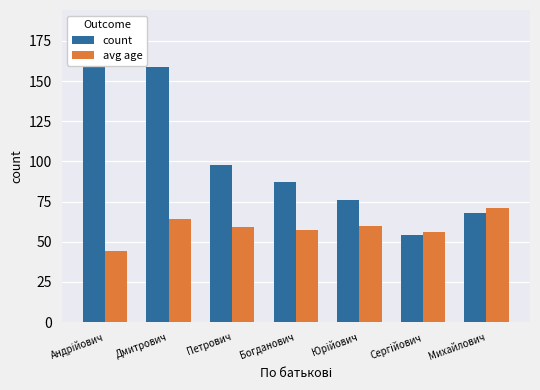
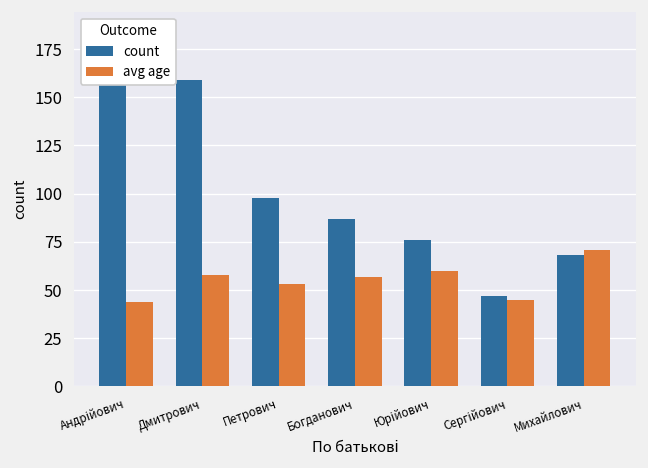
avg age, Дмитрович: 64 -> 58
avg age, Петрович: 59 -> 53
count, Сергійович: 54 -> 47
avg age, Сергійович: 56 -> 45
